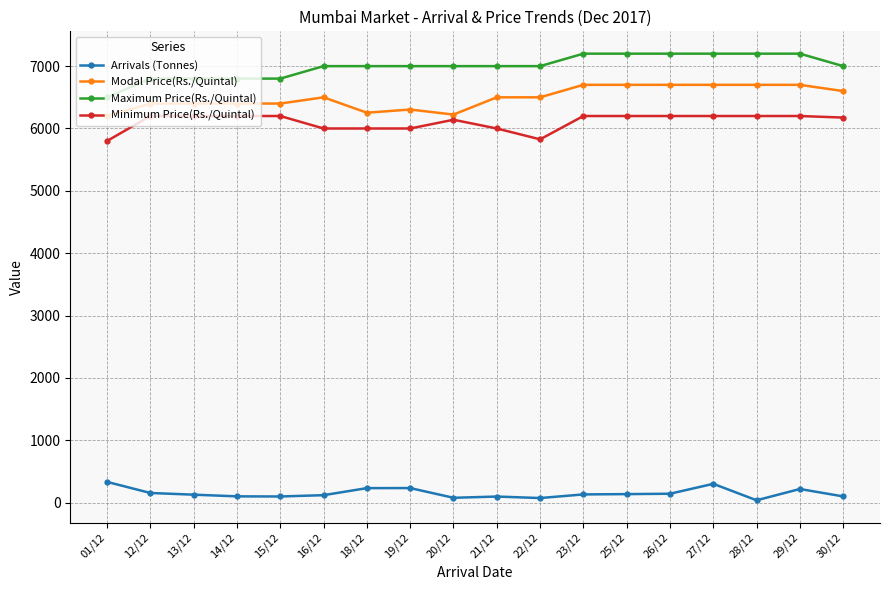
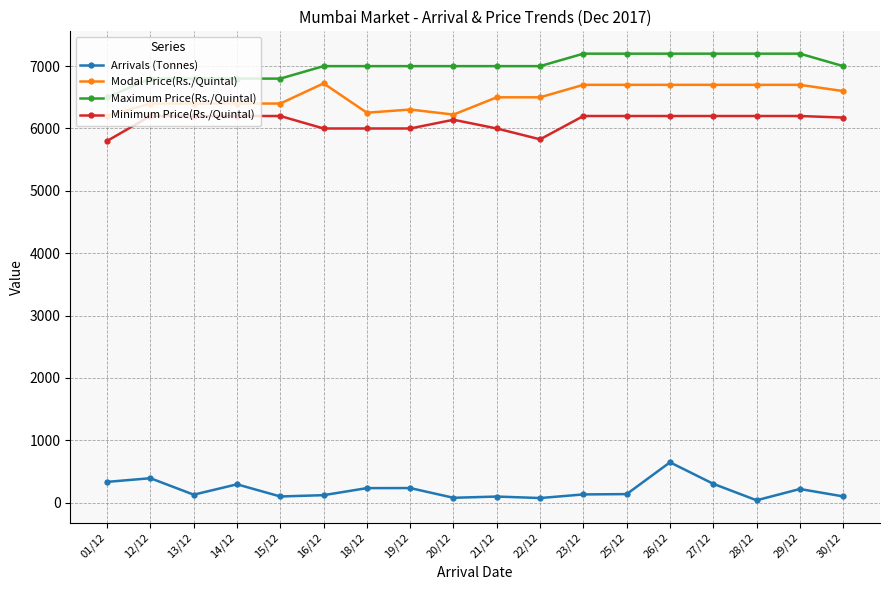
Arrivals (Tonnes), 12/12: 200 -> 400
Arrivals (Tonnes), 14/12: 100 -> 300
Modal Price(Rs./Quintal), 16/12: 6500 -> 6700
Arrivals (Tonnes), 26/12: 100 -> 600
